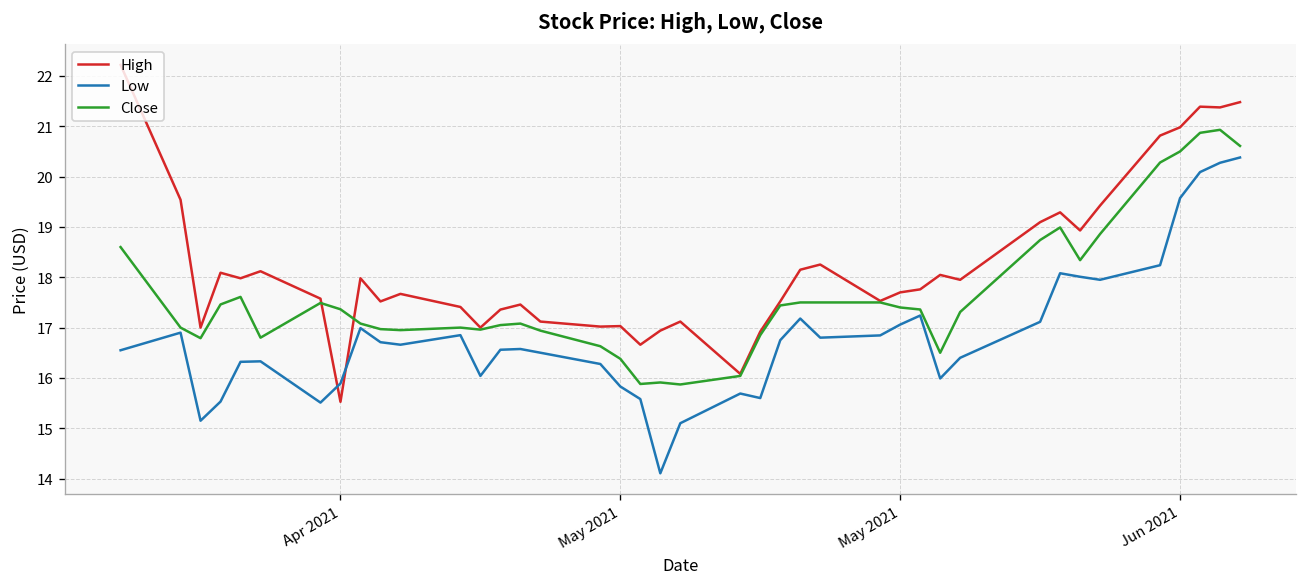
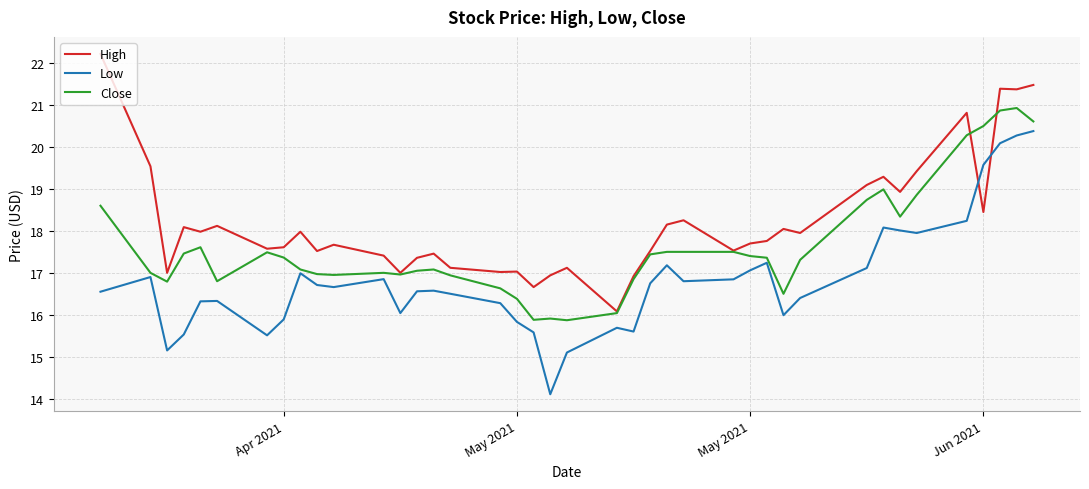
High, Apr 2021: 15.5 -> 17.6
High, Jun 2021: 21.0 -> 18.5
